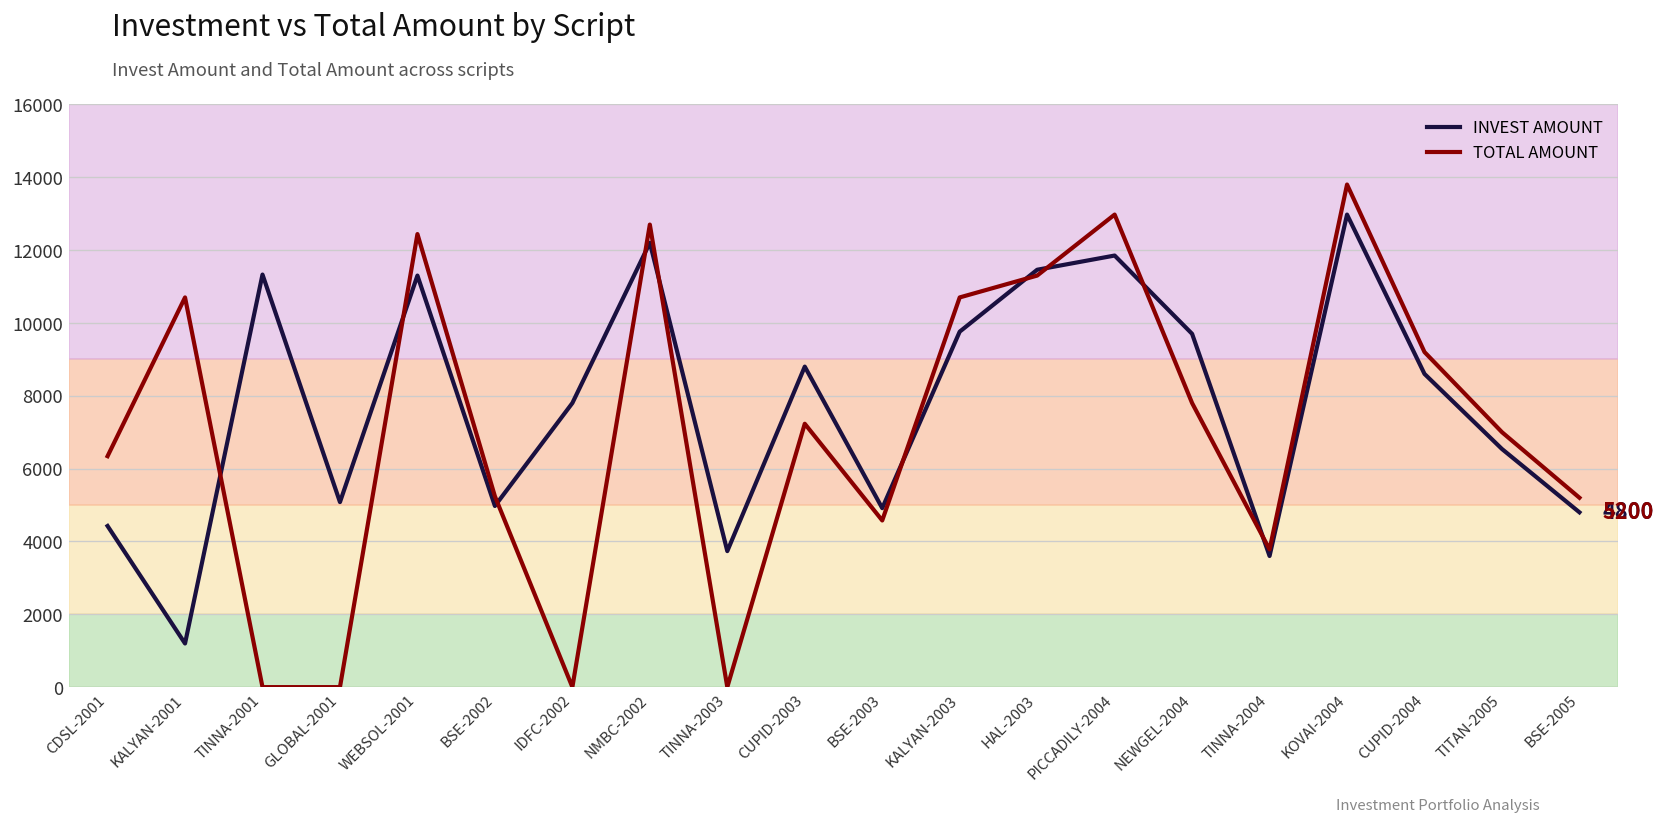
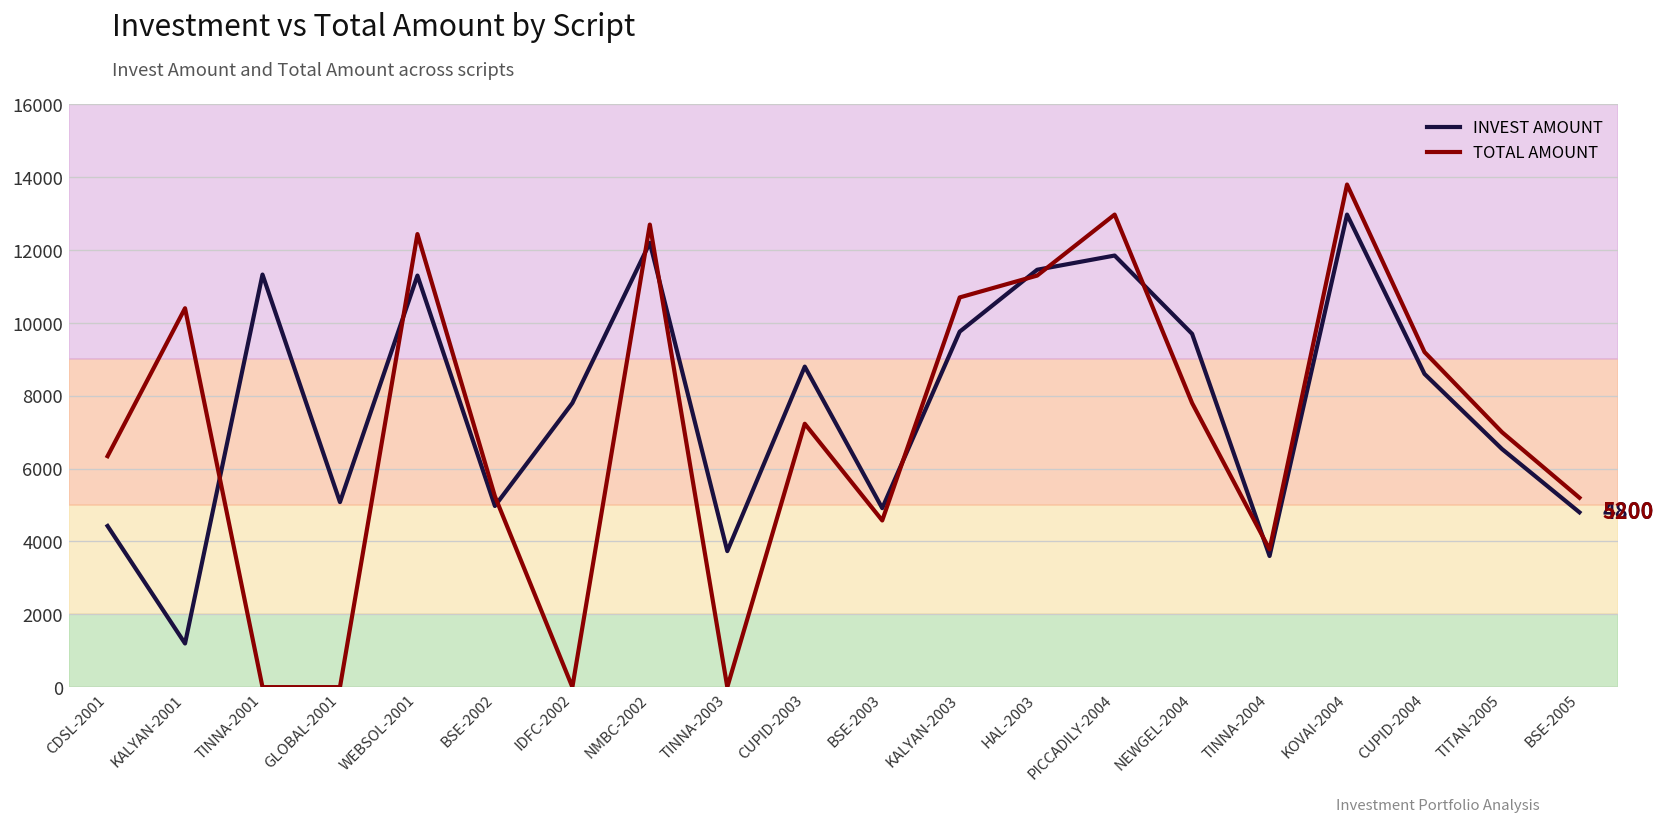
TOTAL AMOUNT, KALYAN-2001: 10700 -> 10400
